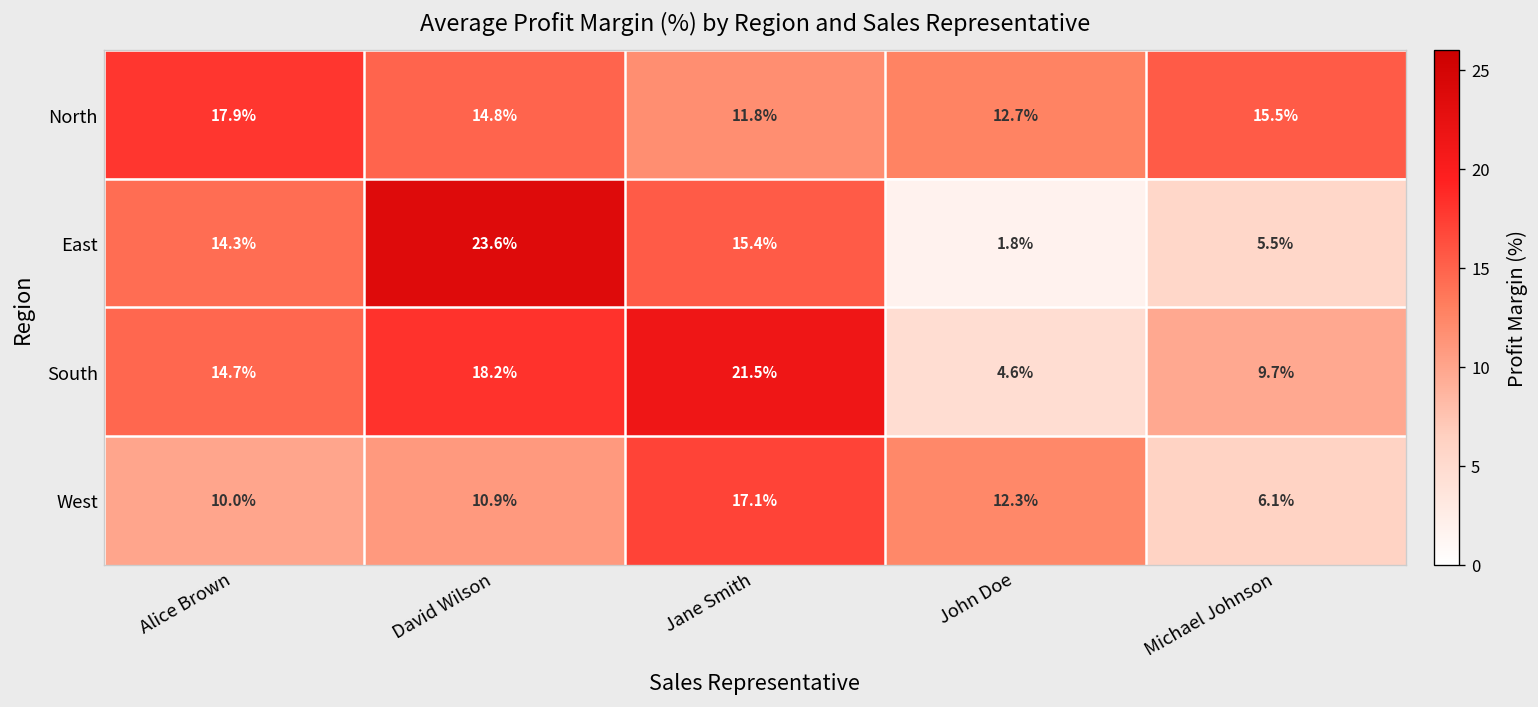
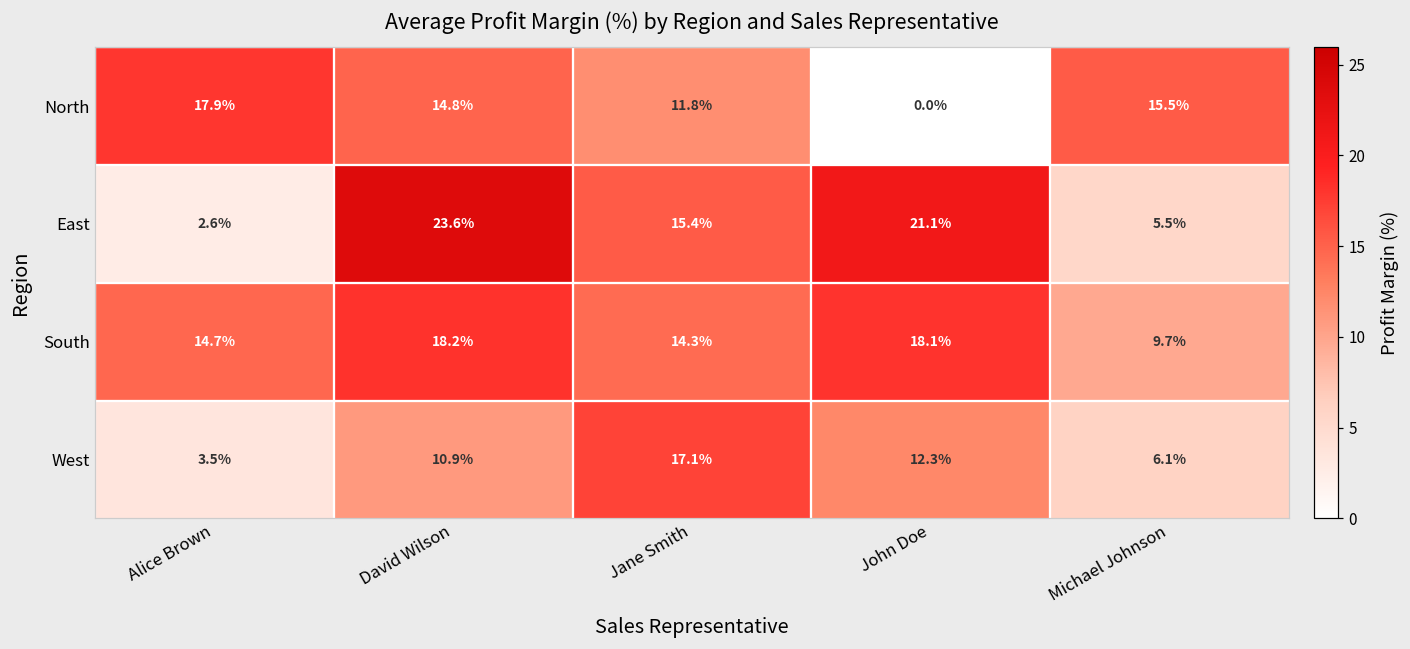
North, John Doe: 12.7% -> 0.0%
East, Alice Brown: 14.3% -> 2.6%
East, John Doe: 1.8% -> 21.1%
South, Jane Smith: 21.5% -> 14.3%
South, John Doe: 4.6% -> 18.1%
West, Alice Brown: 10.0% -> 3.5%
